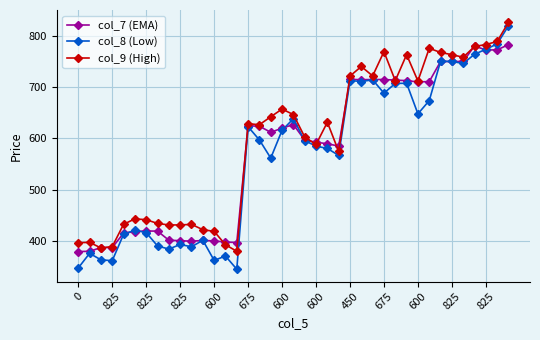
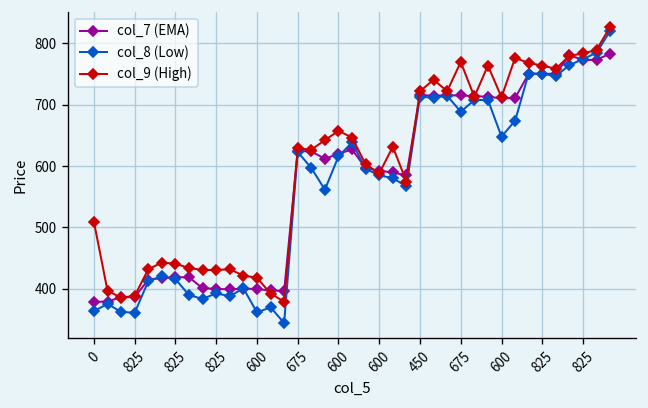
col_8 (Low), 0: 350 -> 360
col_9 (High), 0: 400 -> 510
